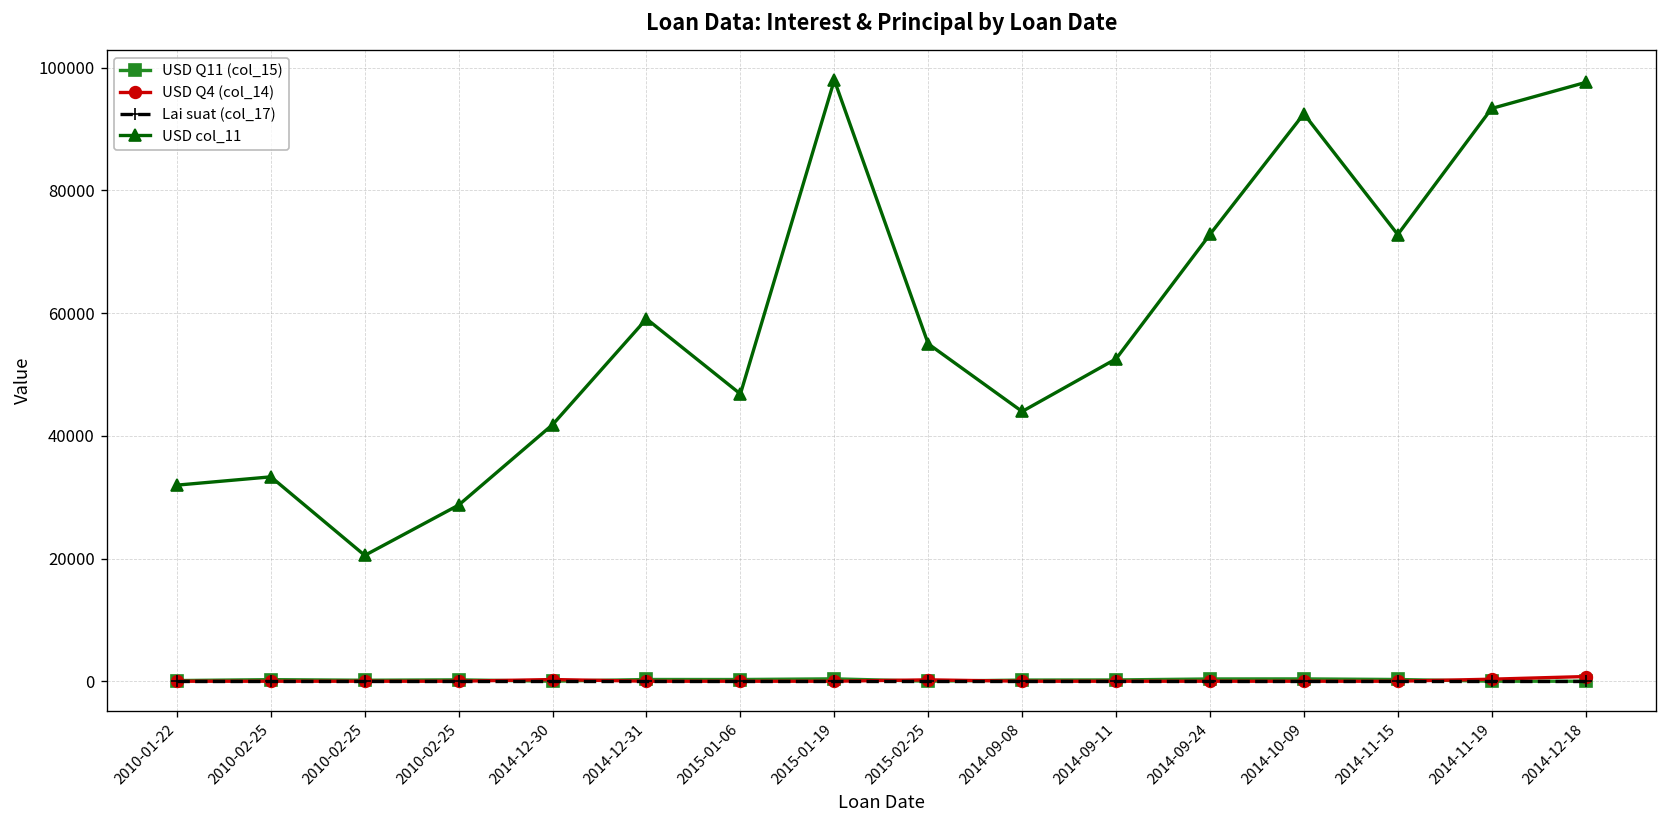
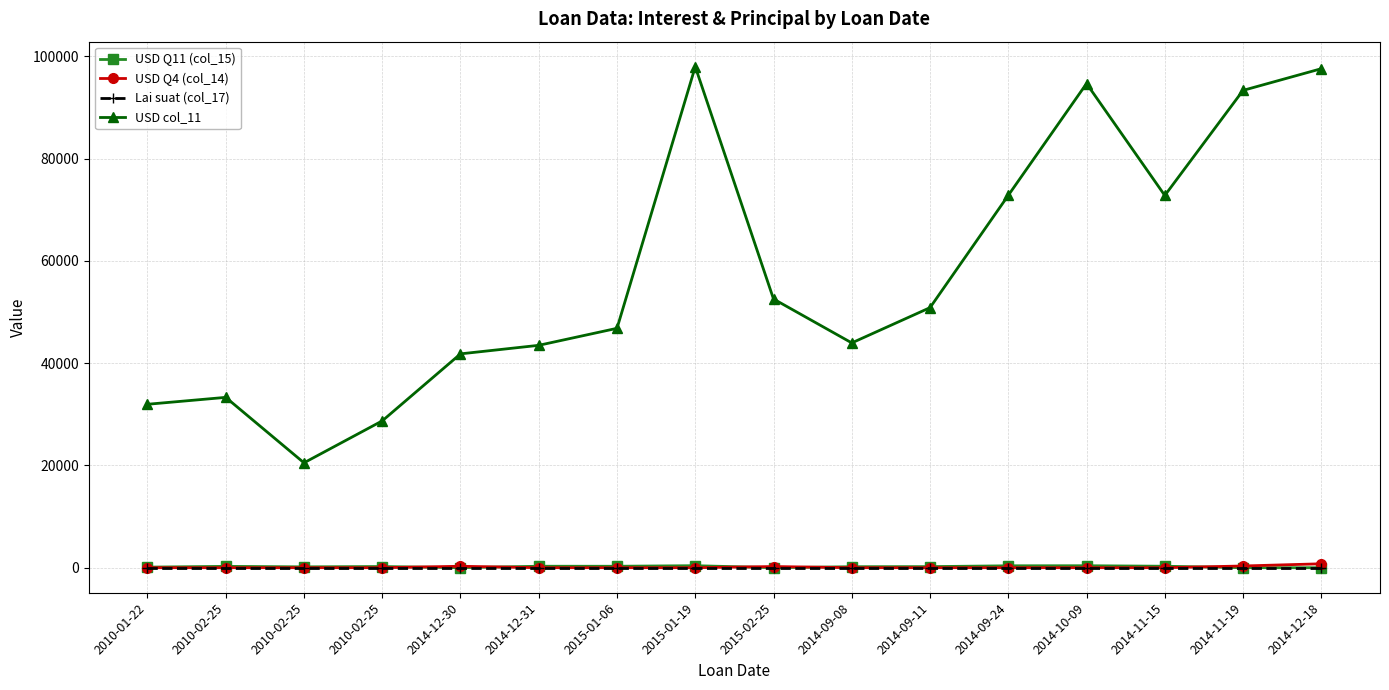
USD col_11, 2014-12-31: 59000 -> 44000
USD col_11, 2015-02-25: 55000 -> 53000
USD col_11, 2014-09-11: 53000 -> 51000
USD col_11, 2014-10-09: 93000 -> 95000
